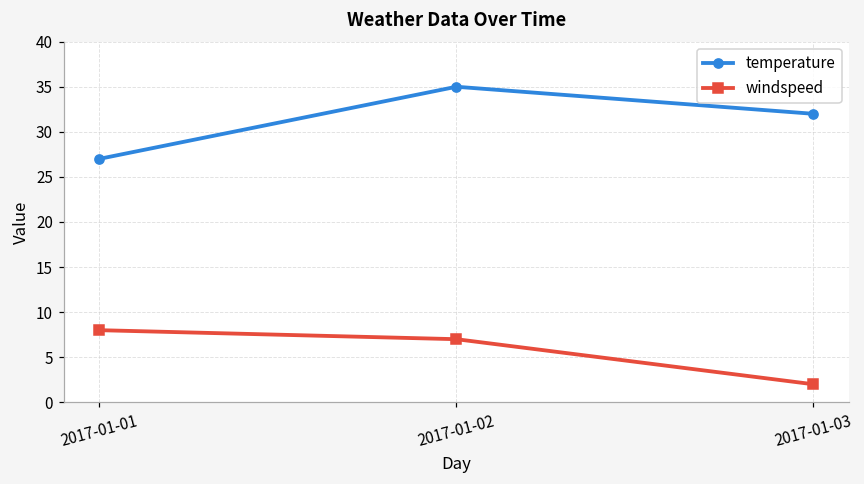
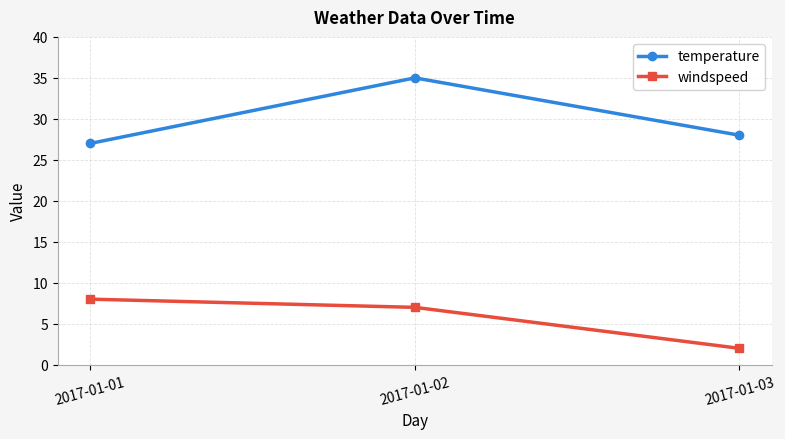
temperature, 2017-01-03: 32 -> 28
